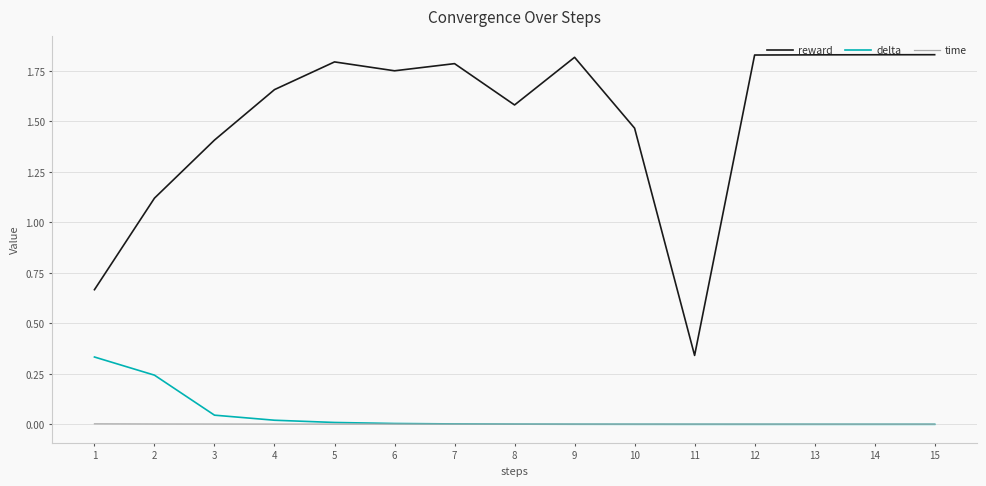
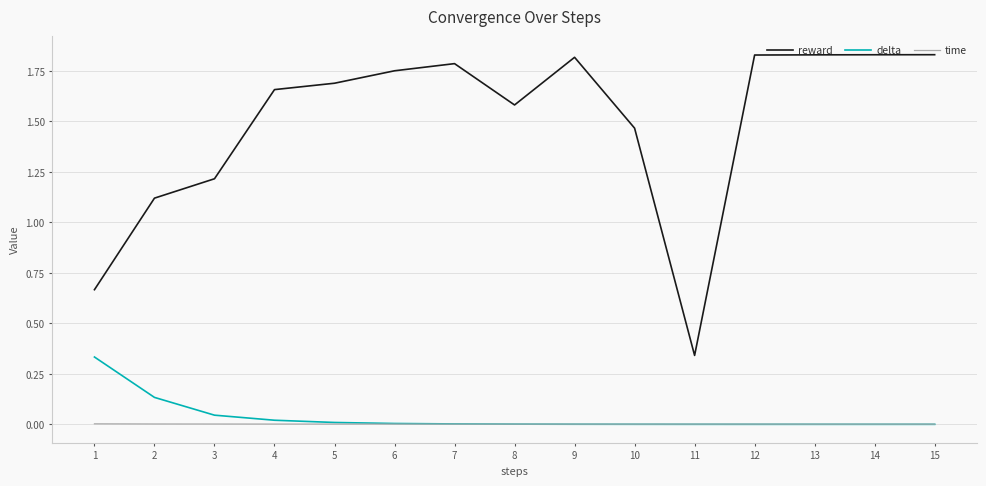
delta, 2: 0.24 -> 0.13
reward, 3: 1.41 -> 1.22
reward, 5: 1.79 -> 1.69
